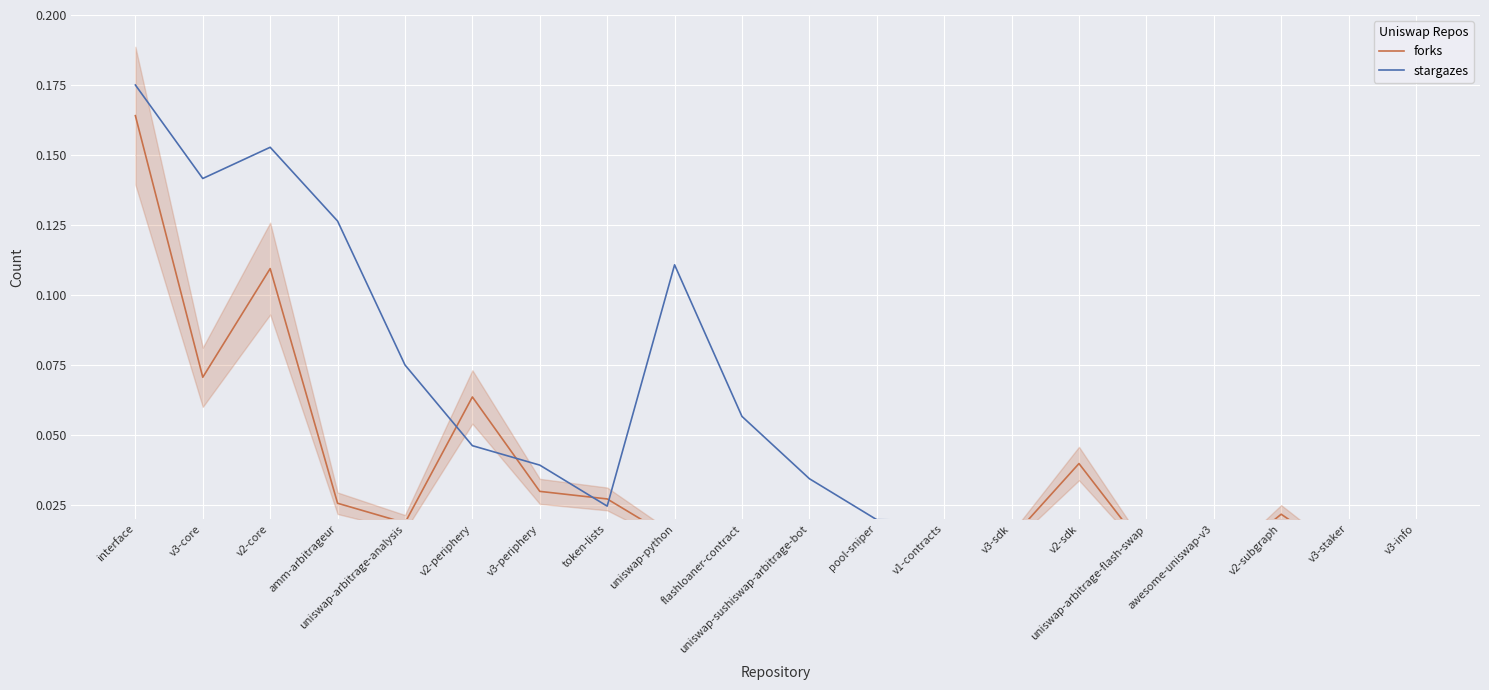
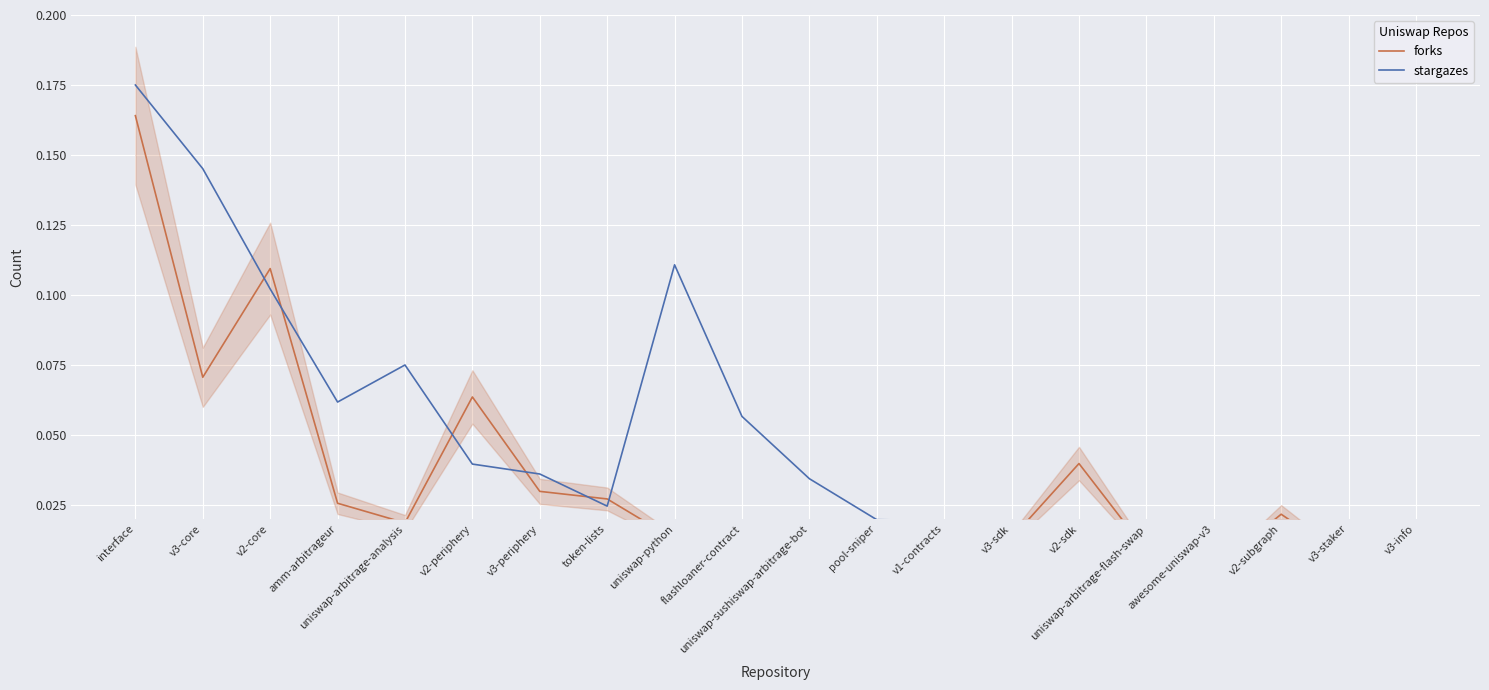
stargazes, v3-core: 0.142 -> 0.145
stargazes, v2-core: 0.153 -> 0.102
stargazes, amm-arbitrageur: 0.126 -> 0.062
stargazes, v2-periphery: 0.046 -> 0.040
stargazes, v3-periphery: 0.039 -> 0.036
